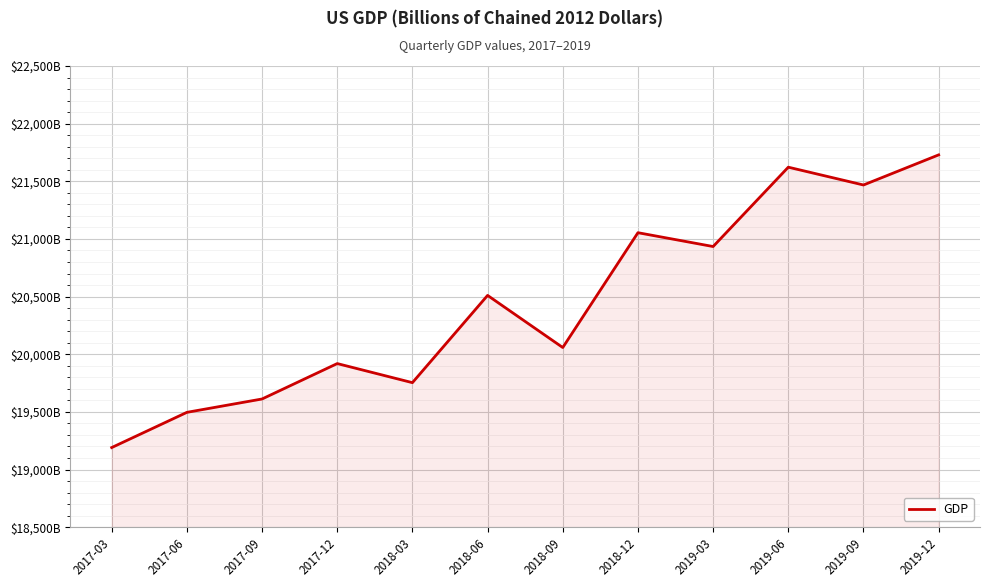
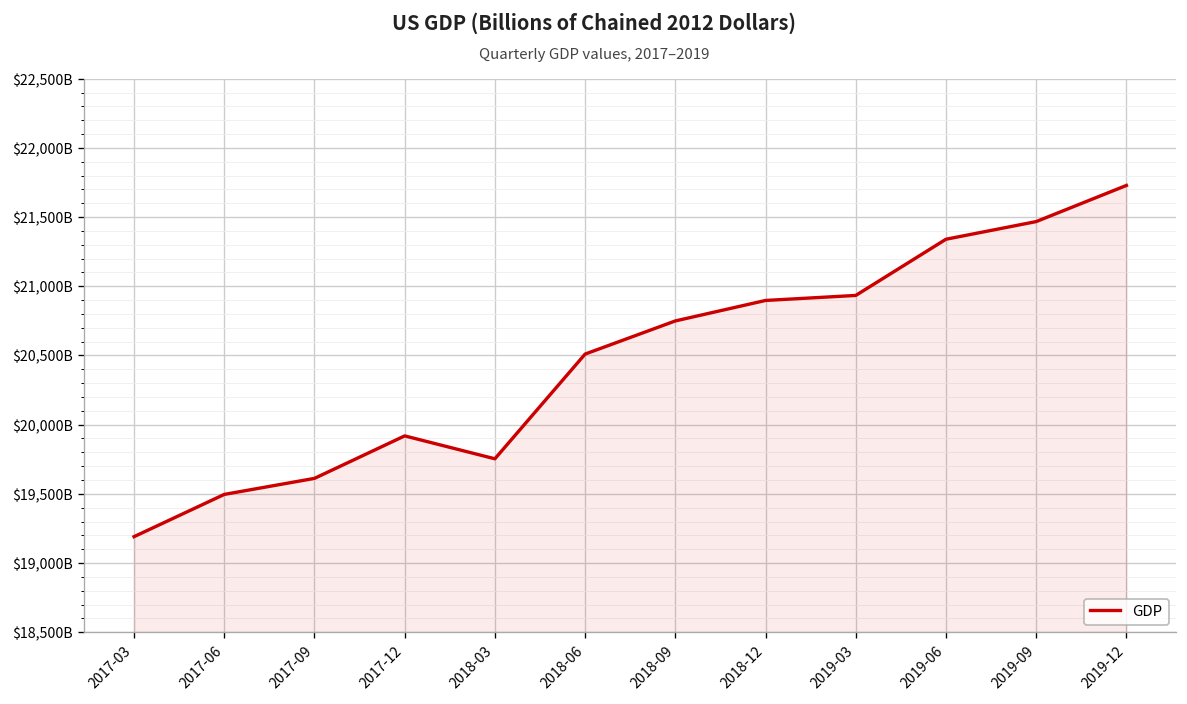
2018-09: $20,060,000,000,000 -> $20,750,000,000,000
2018-12: $21,050,000,000,000 -> $20,900,000,000,000
2019-06: $21,620,000,000,000 -> $21,340,000,000,000
